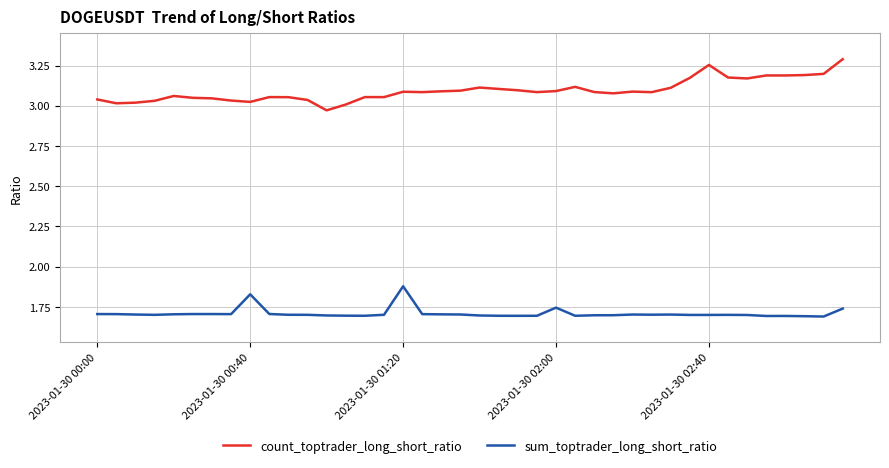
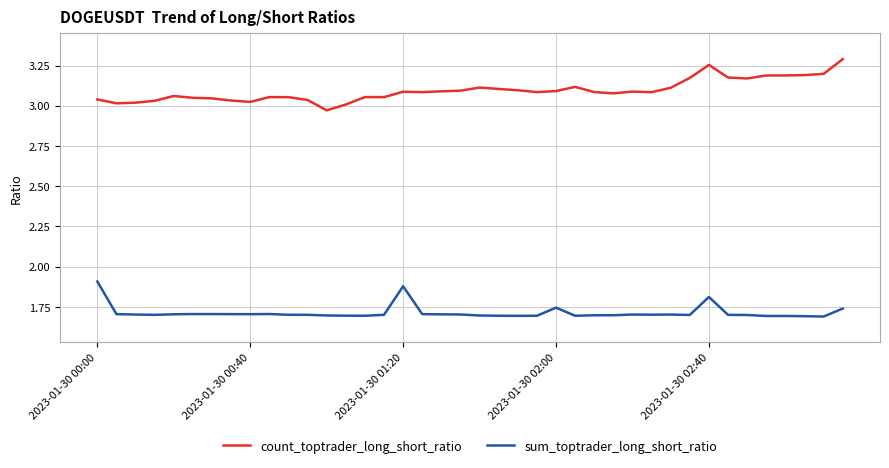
sum_toptrader_long_short_ratio, 2023-01-30 00:00: 1.71 -> 1.91
sum_toptrader_long_short_ratio, 2023-01-30 00:40: 1.83 -> 1.70
sum_toptrader_long_short_ratio, 2023-01-30 02:40: 1.70 -> 1.81
